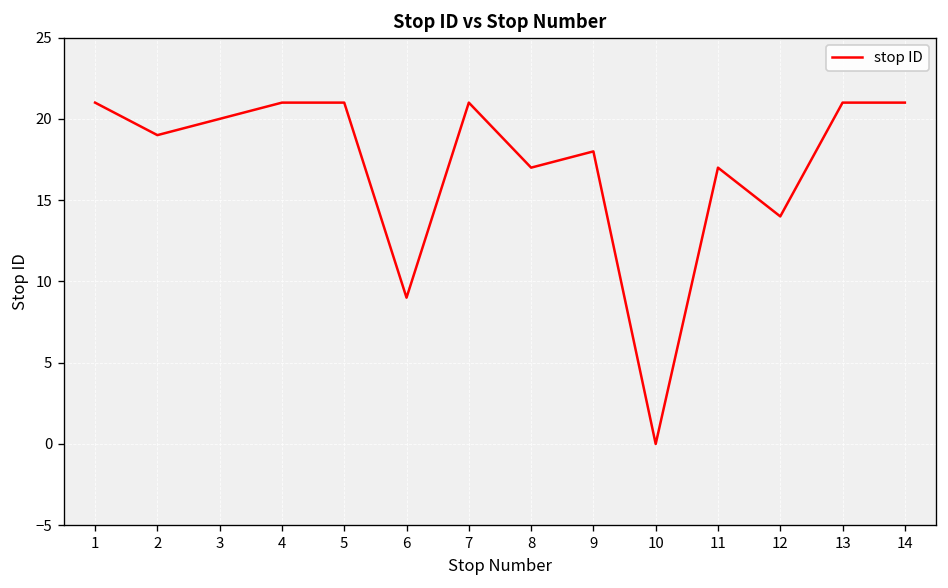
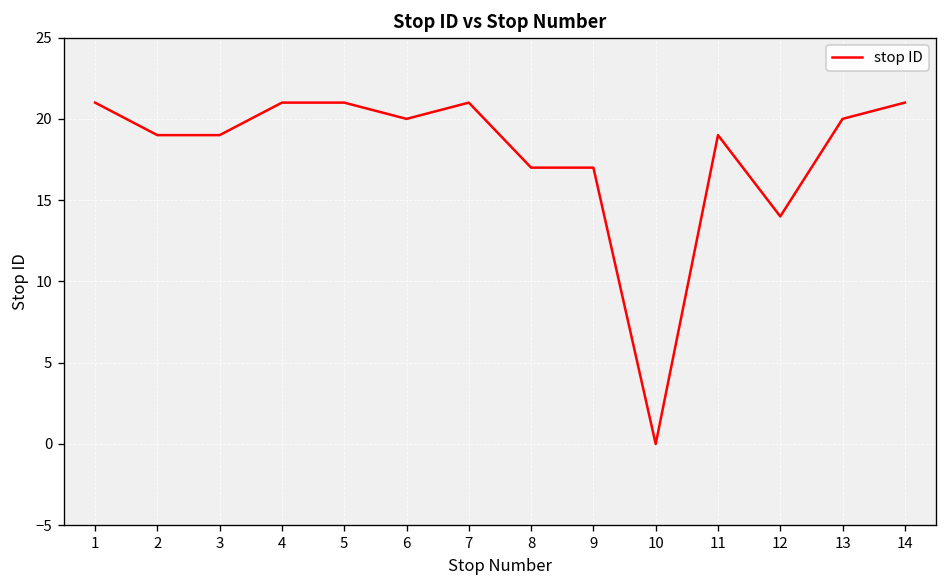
3: 20 -> 19
6: 9 -> 20
9: 18 -> 17
11: 17 -> 19
13: 21 -> 20
